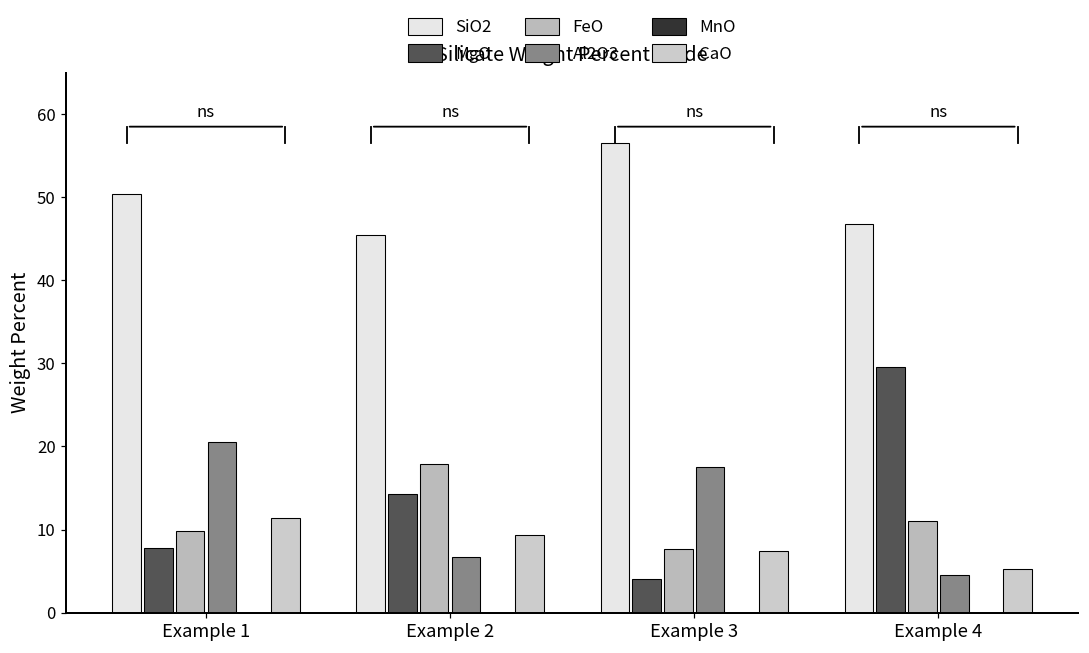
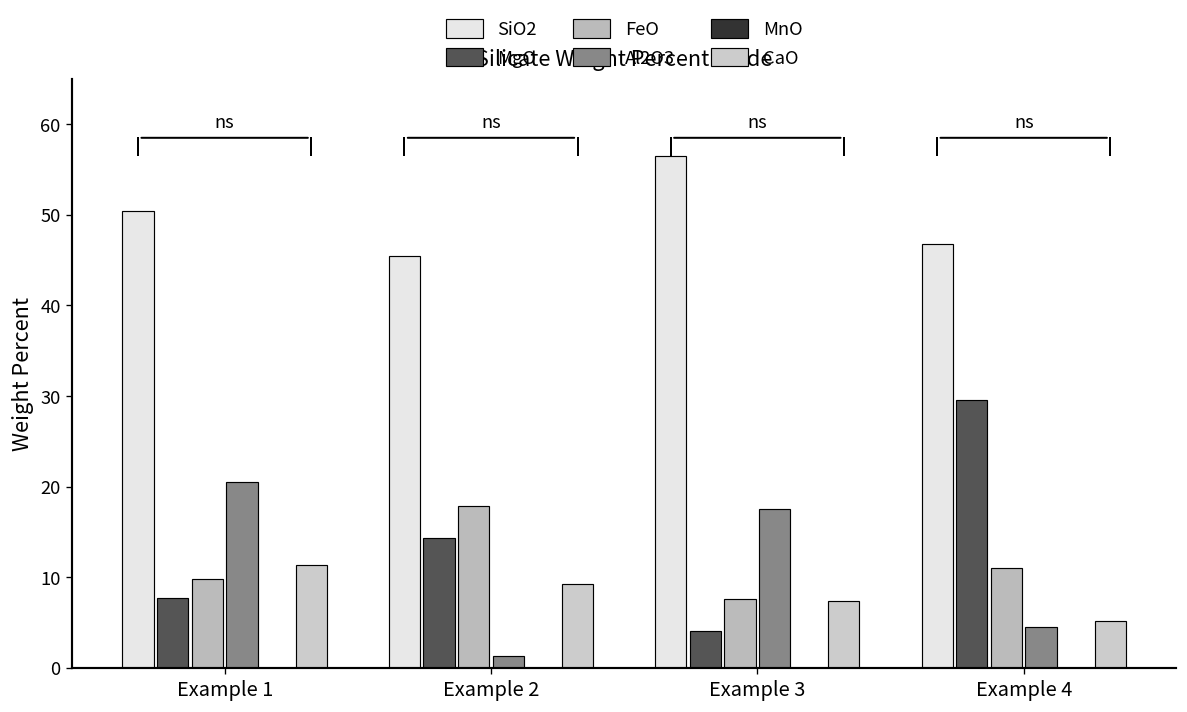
Al2O3, Example 2: 7 -> 1
